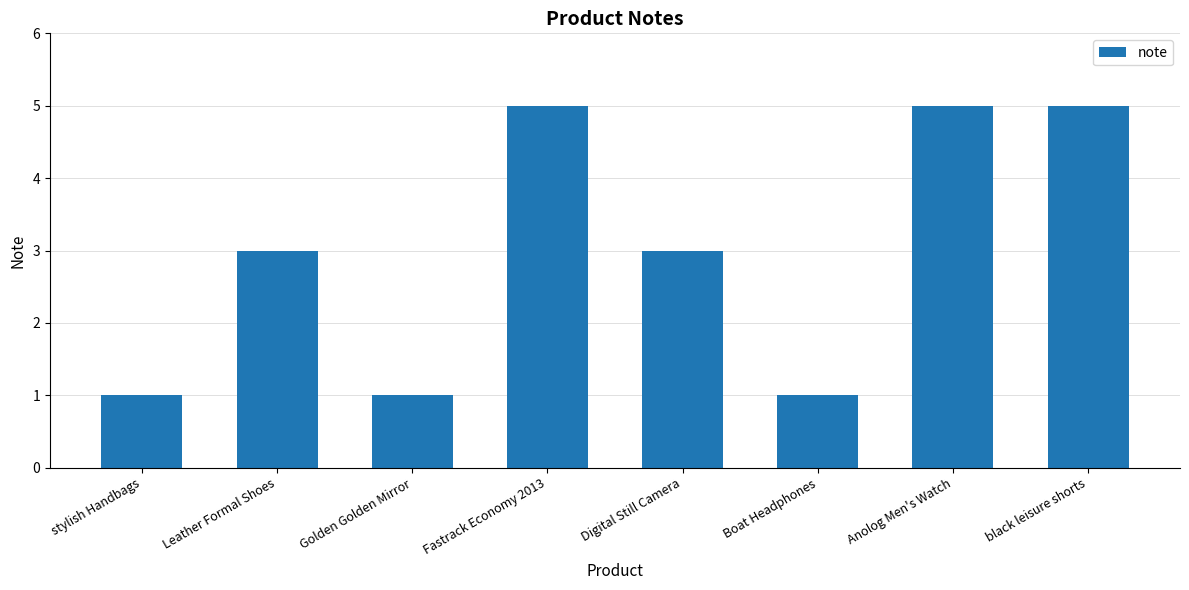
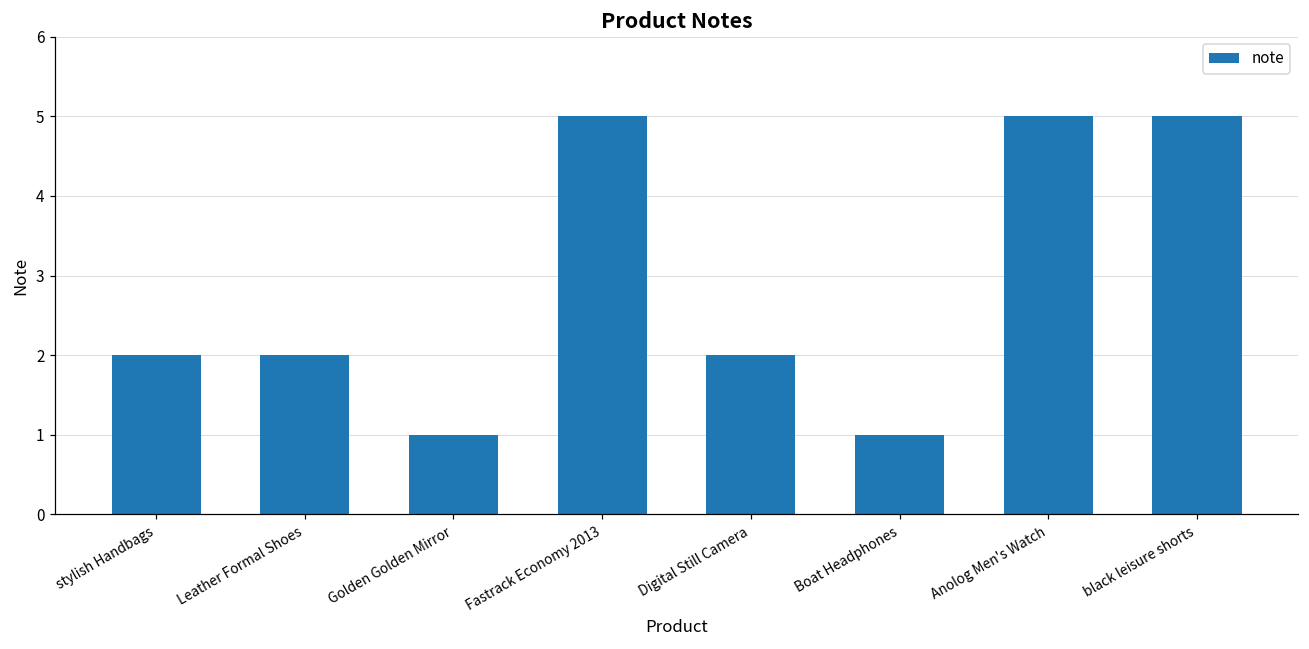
stylish Handbags: 1 -> 2
Leather Formal Shoes: 3 -> 2
Digital Still Camera: 3 -> 2
